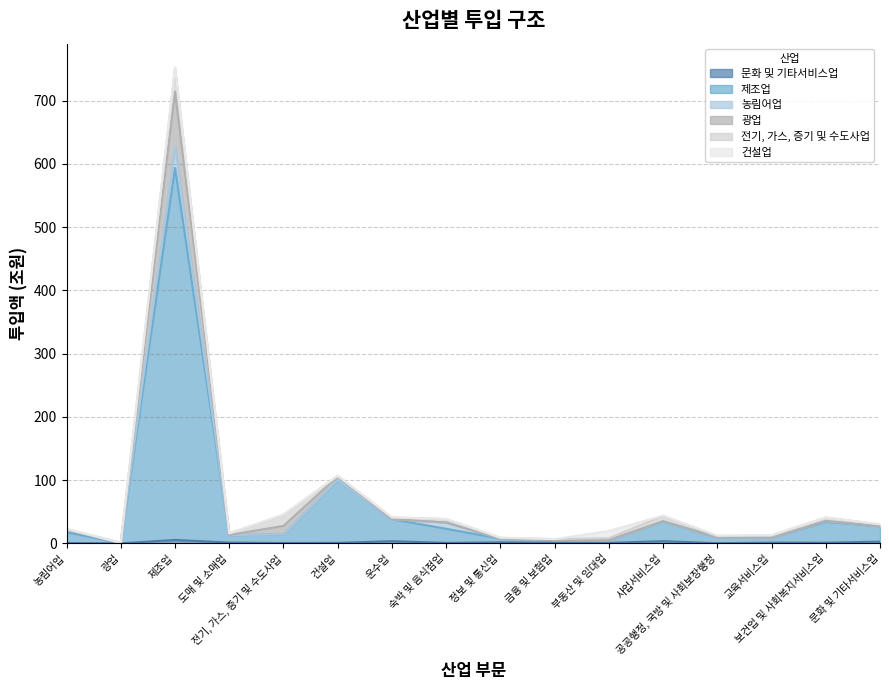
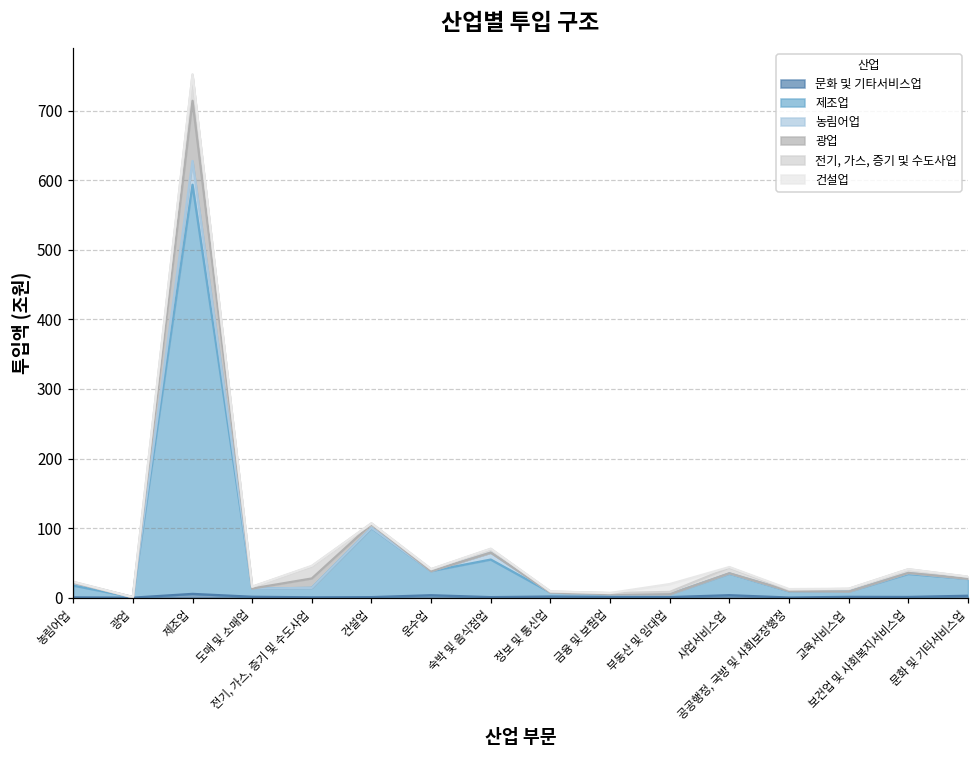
제조업, 숙박 및 음식점업: 20 -> 50
